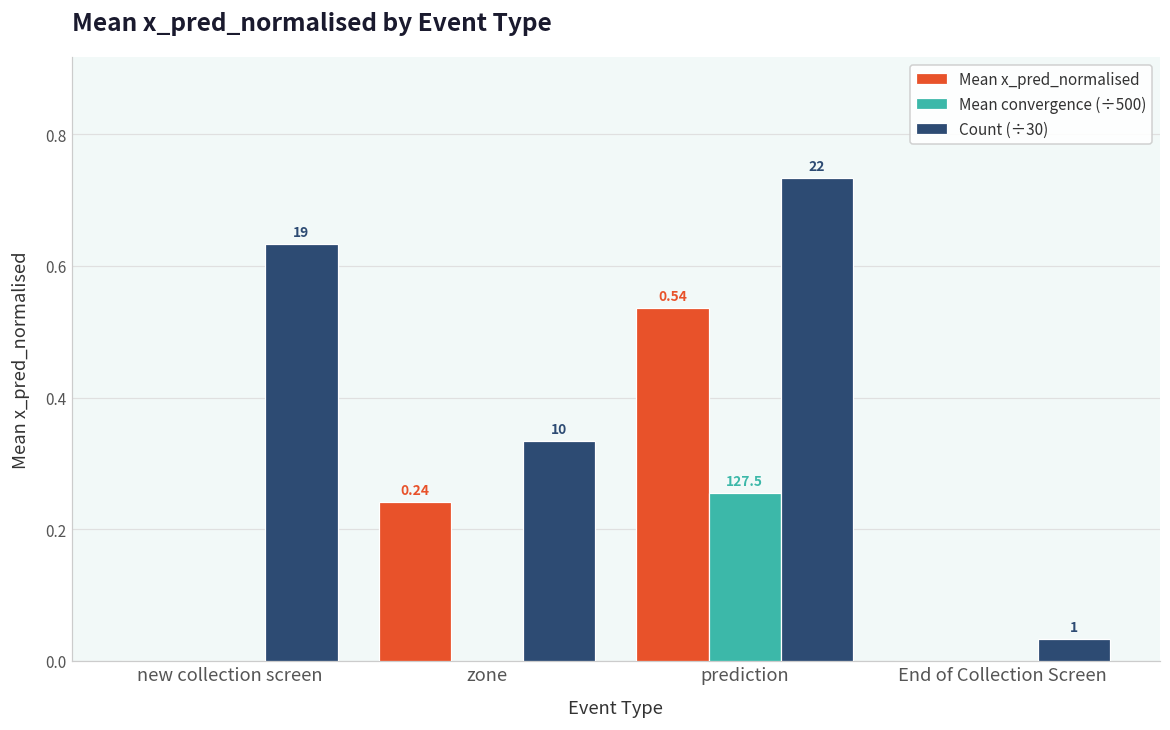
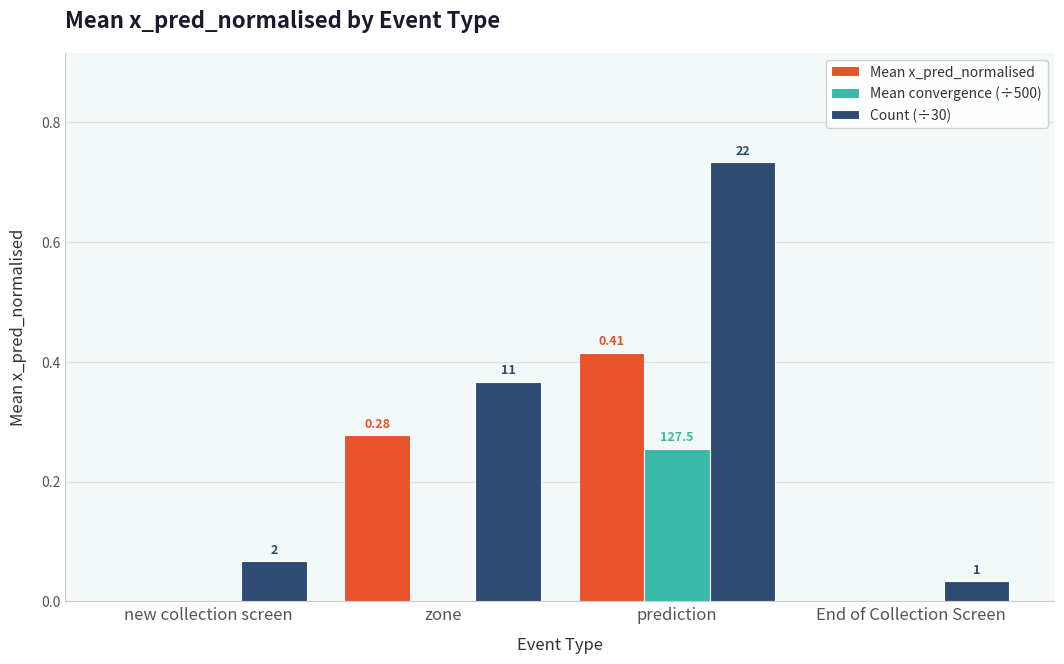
Count (÷30), new collection screen: 19 -> 2
Mean x_pred_normalised, zone: 0.24 -> 0.28
Count (÷30), zone: 10 -> 11
Mean x_pred_normalised, prediction: 0.54 -> 0.41
